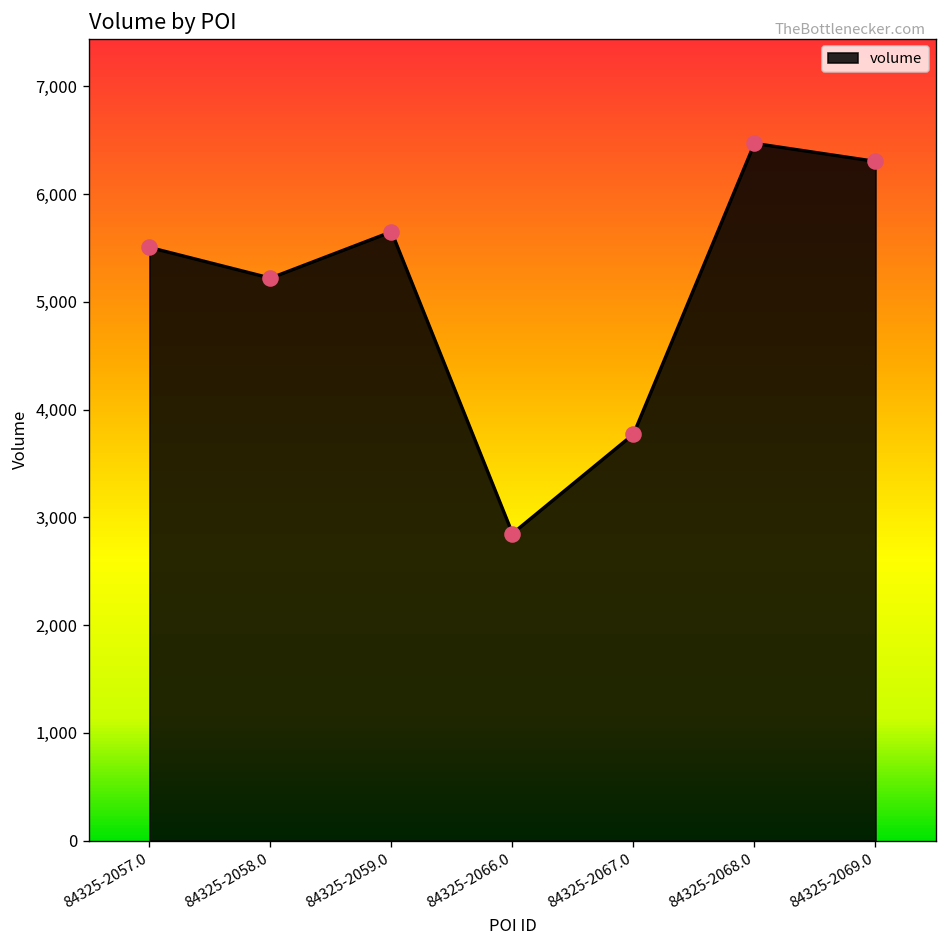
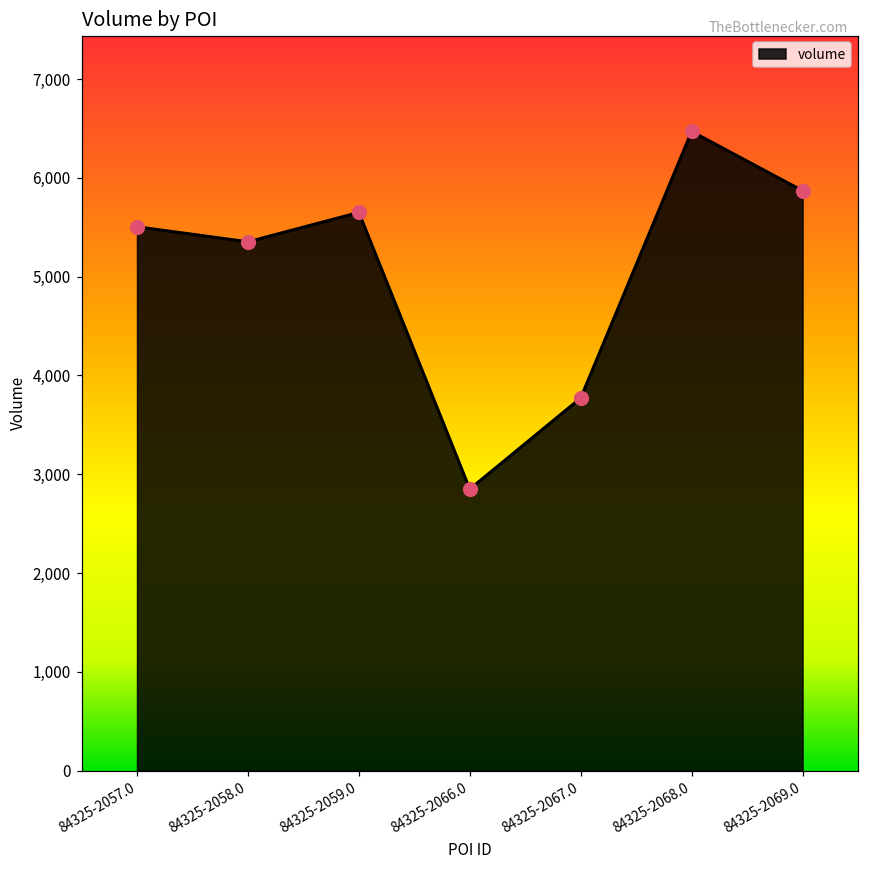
84325-2058.0: 5,200 -> 5,400
84325-2069.0: 6,300 -> 5,900
